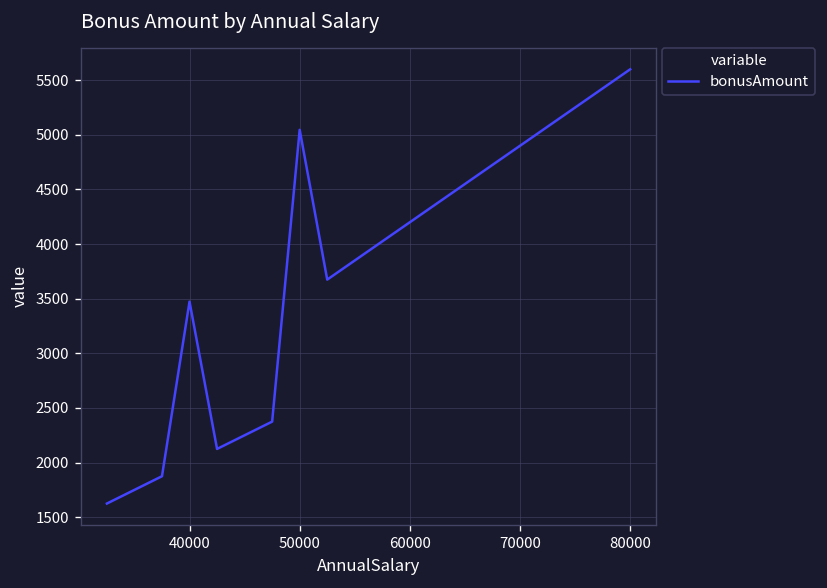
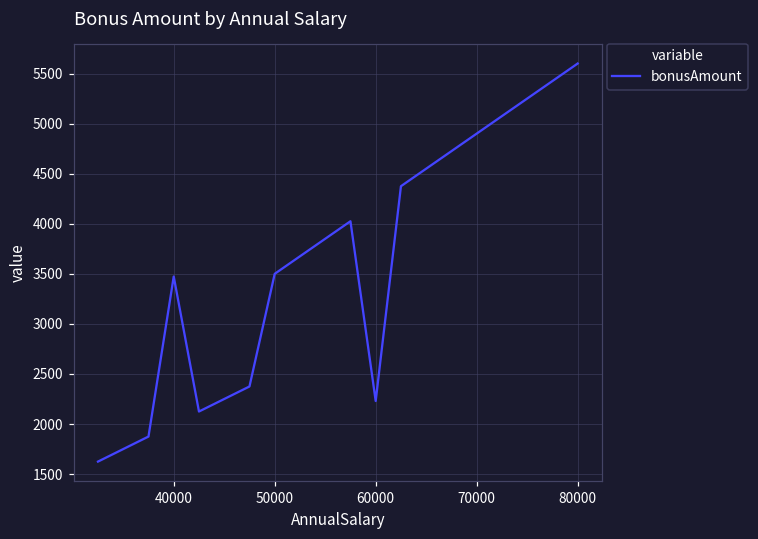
50000: 5000 -> 3500
60000: 4200 -> 2200
